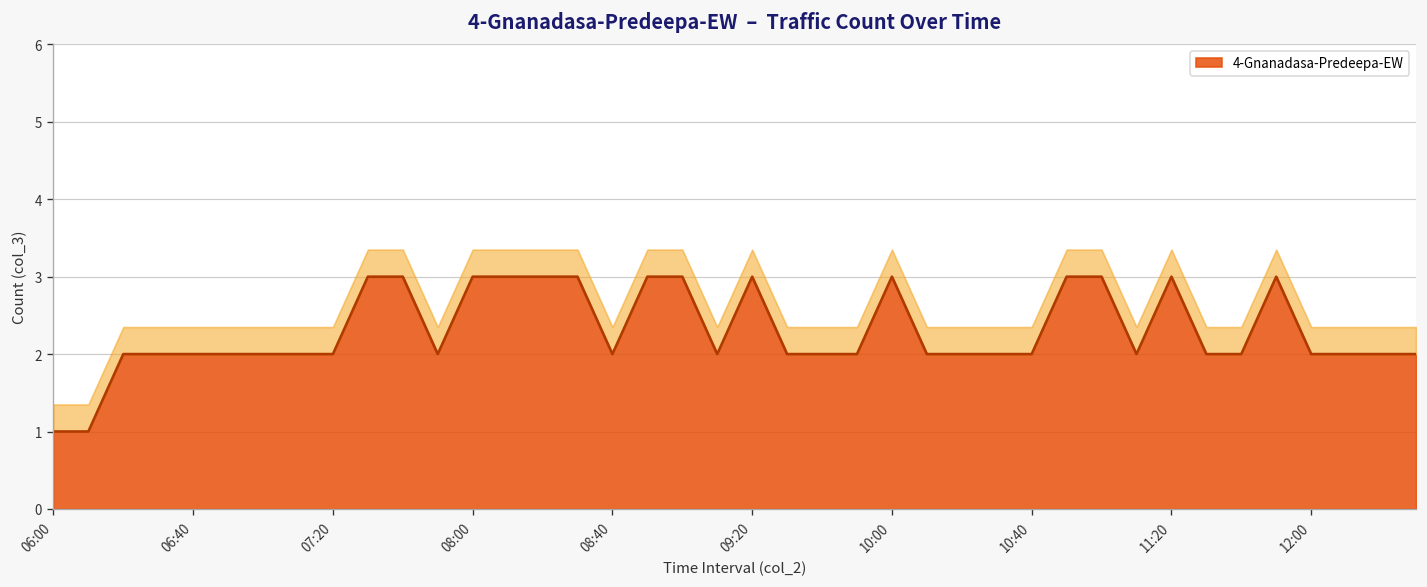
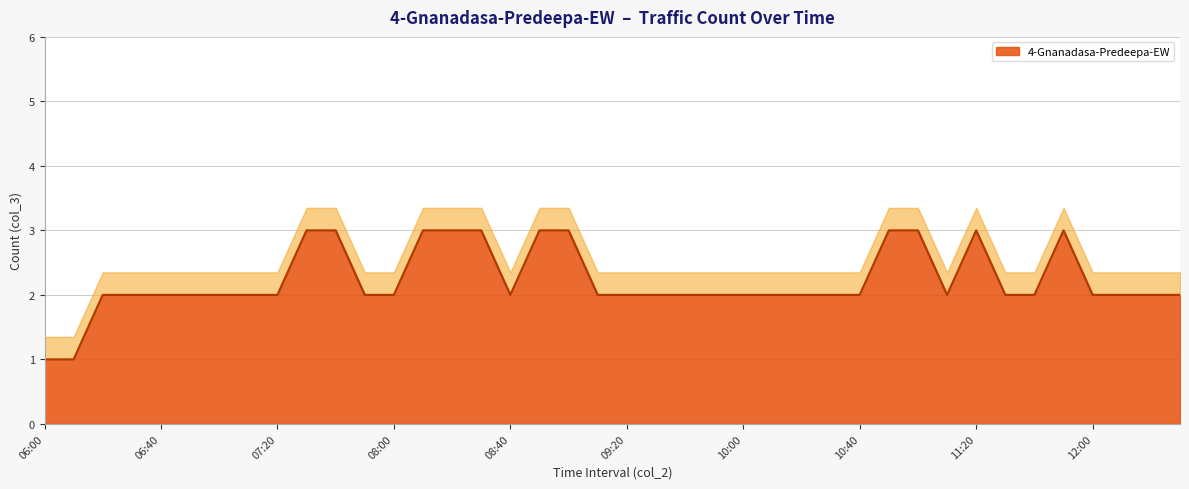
4-Gnanadasa-Predeepa-EW, 08:00: 3 -> 2
4-Gnanadasa-Predeepa-EW, 09:20: 3 -> 2
4-Gnanadasa-Predeepa-EW, 10:00: 3 -> 2
